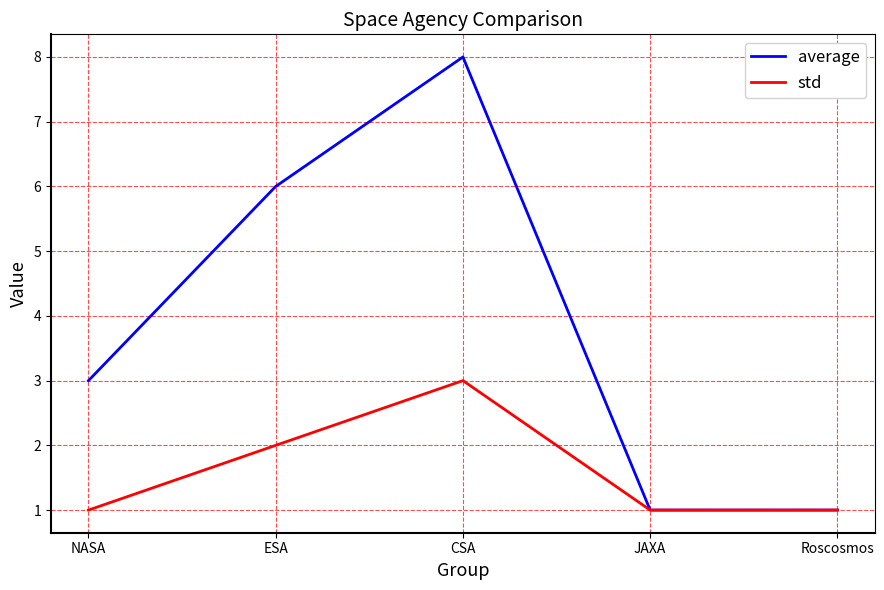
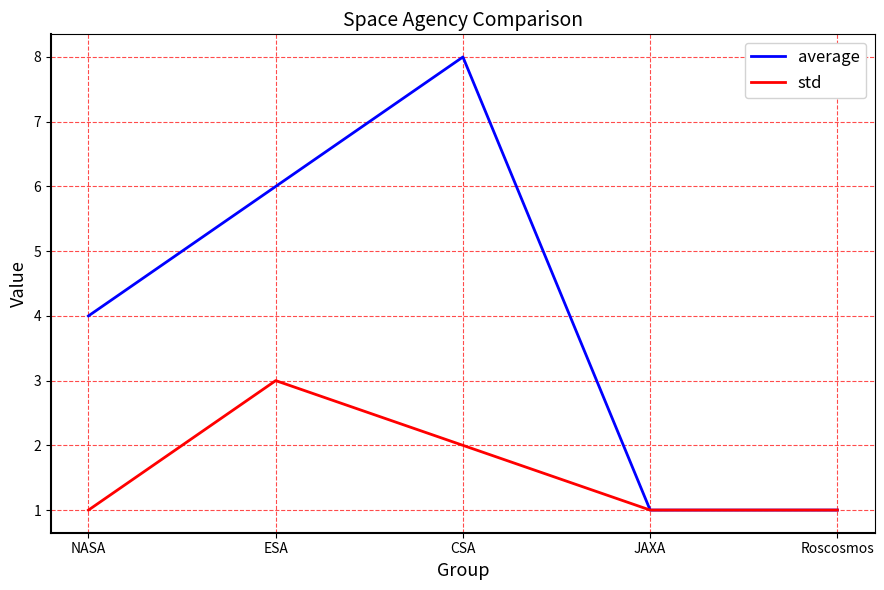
average, NASA: 3 -> 4
std, ESA: 2 -> 3
std, CSA: 3 -> 2
